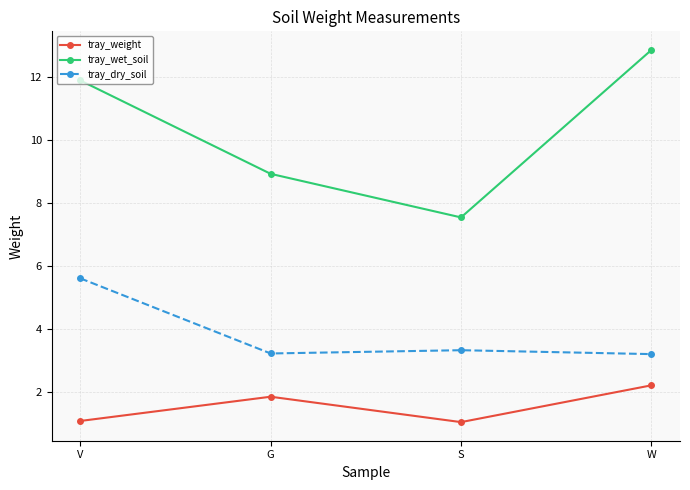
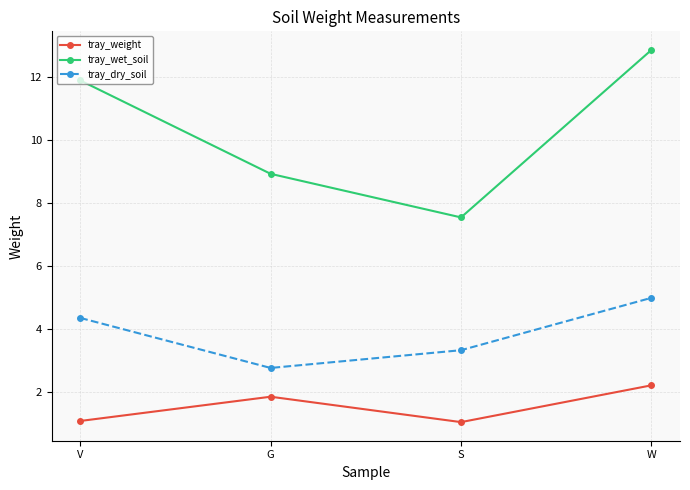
tray_dry_soil, V: 5.6 -> 4.3
tray_dry_soil, G: 3.2 -> 2.8
tray_dry_soil, W: 3.2 -> 5.0
